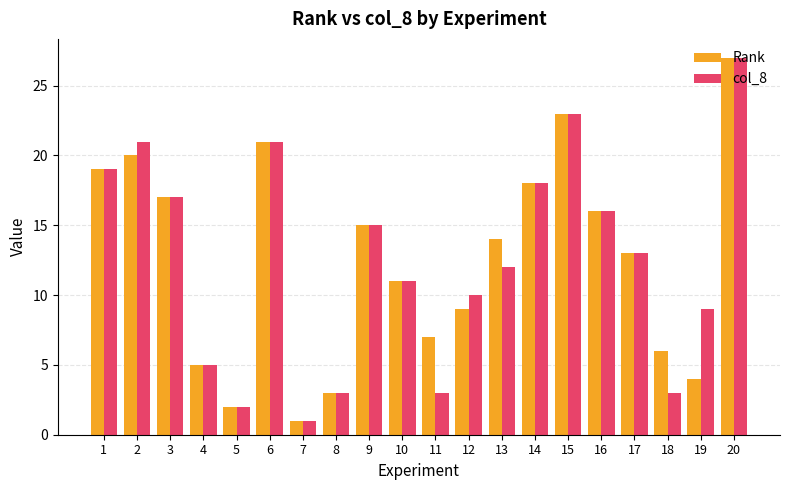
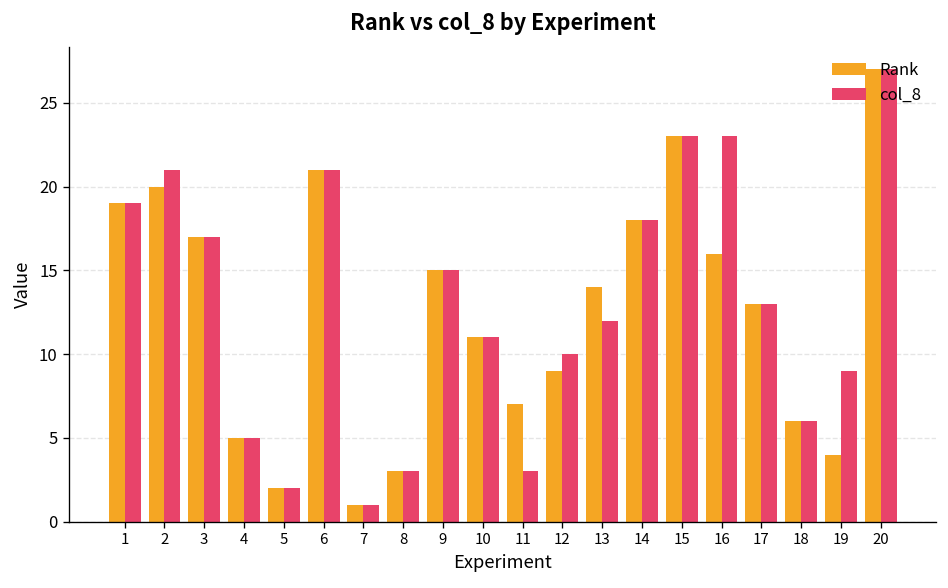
col_8, 16: 16 -> 23
col_8, 18: 3 -> 6
